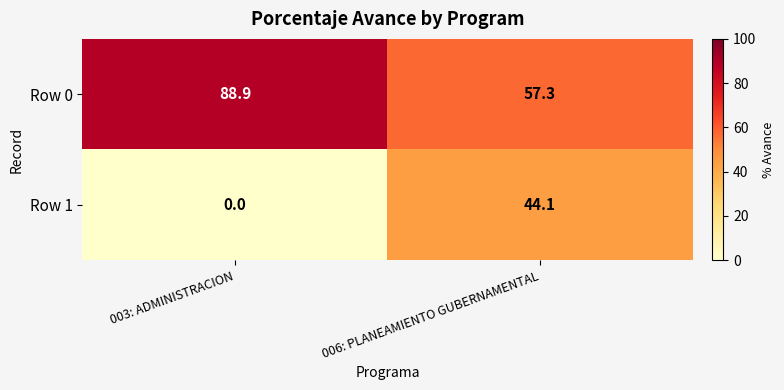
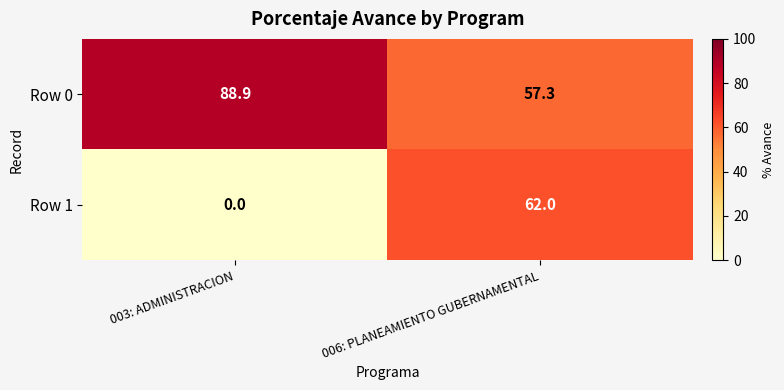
Row 1, 006: PLANEAMIENTO GUBERNAMENTAL: 44.1 -> 62.0
